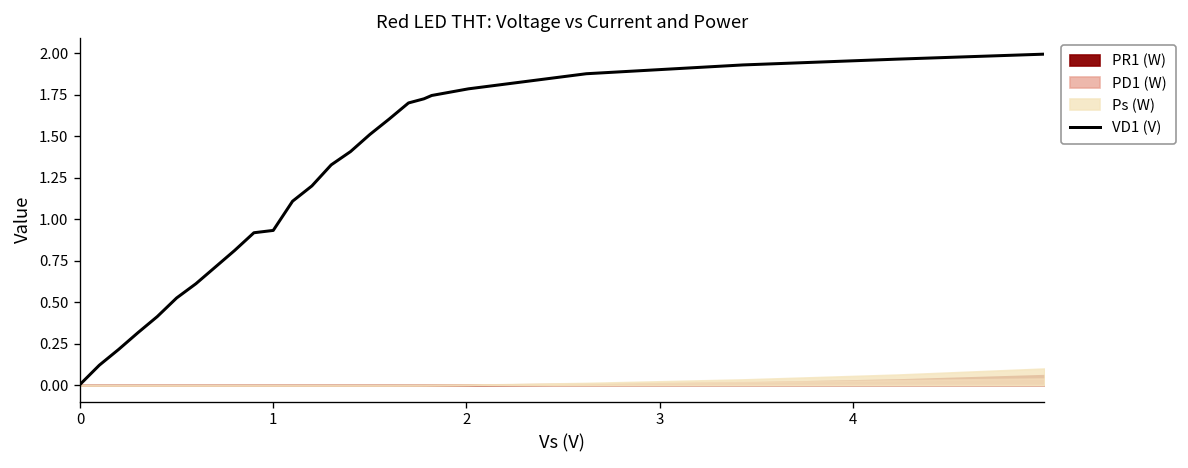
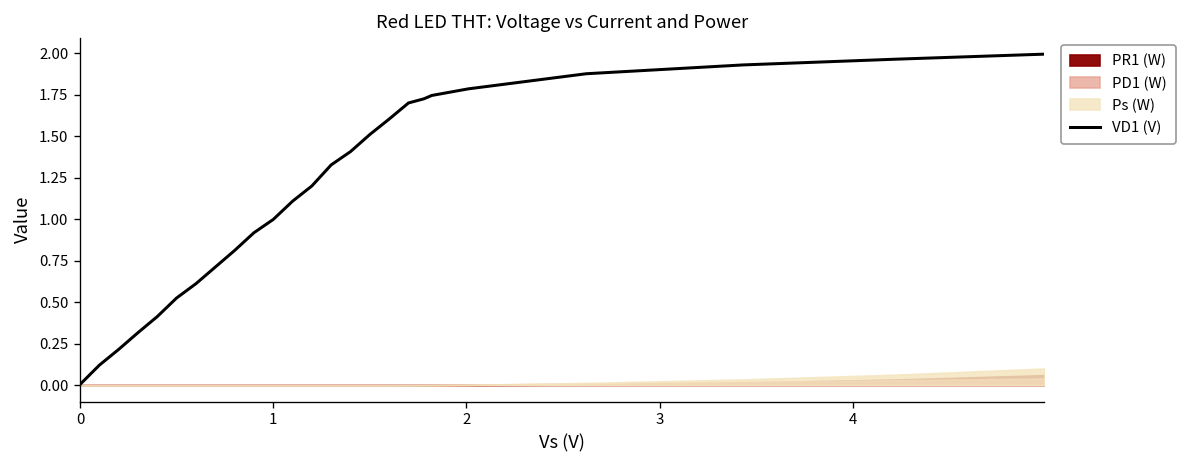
VD1 (V), 1: 0.93 -> 1.00
